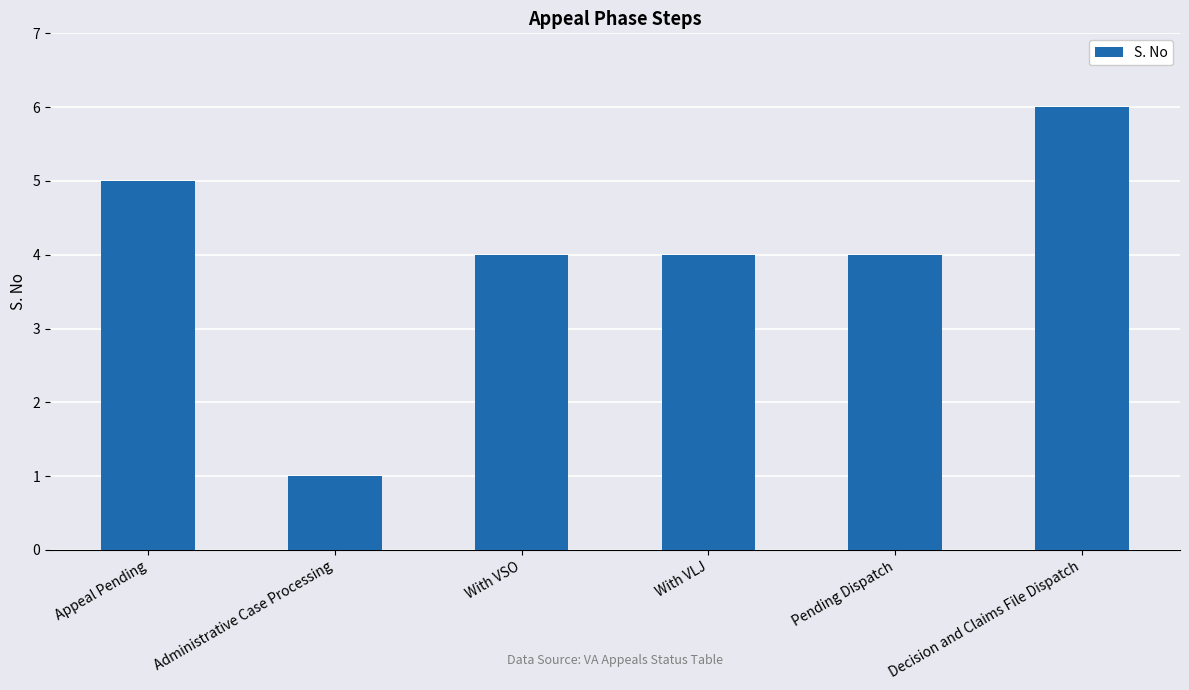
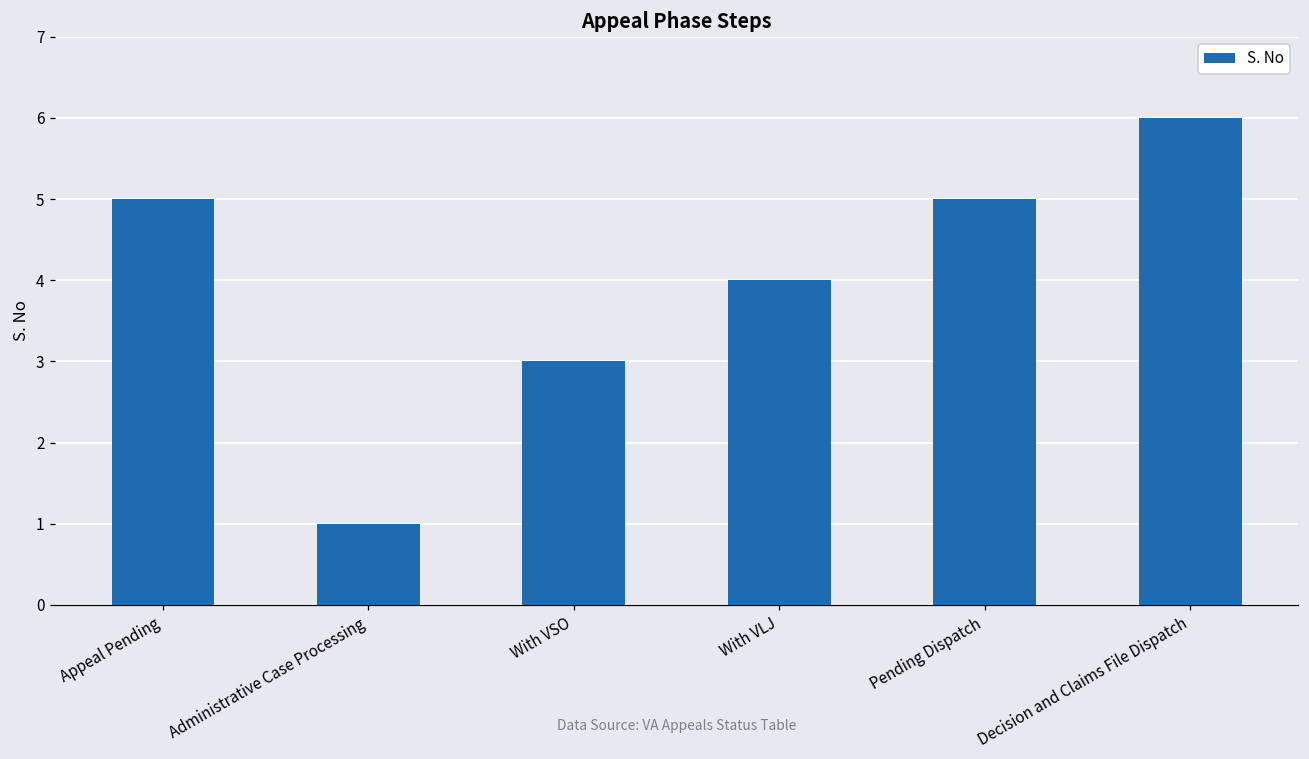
With VSO: 4 -> 3
Pending Dispatch: 4 -> 5
